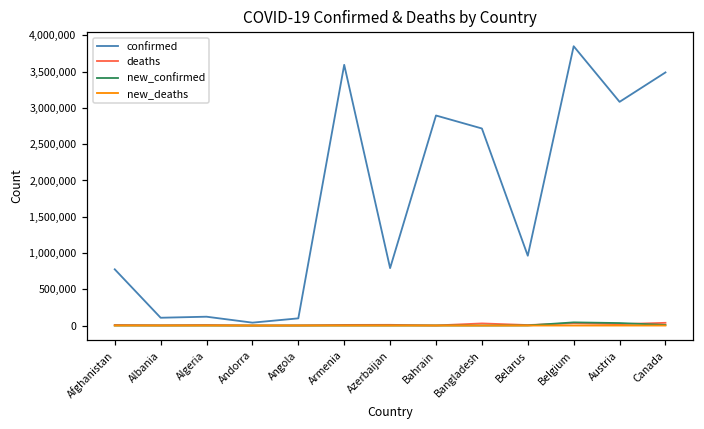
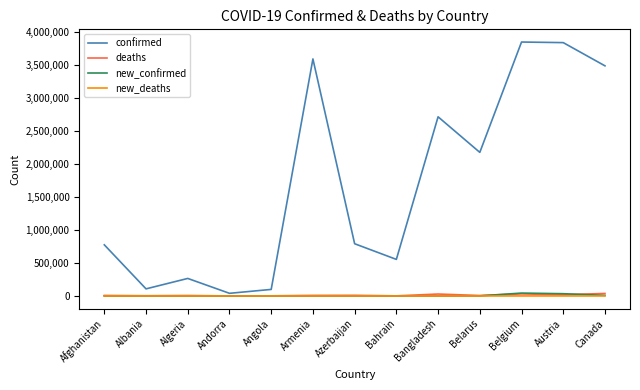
confirmed, Algeria: 100,000 -> 300,000
confirmed, Bahrain: 2,900,000 -> 600,000
confirmed, Belarus: 1,000,000 -> 2,200,000
confirmed, Austria: 3,100,000 -> 3,800,000
